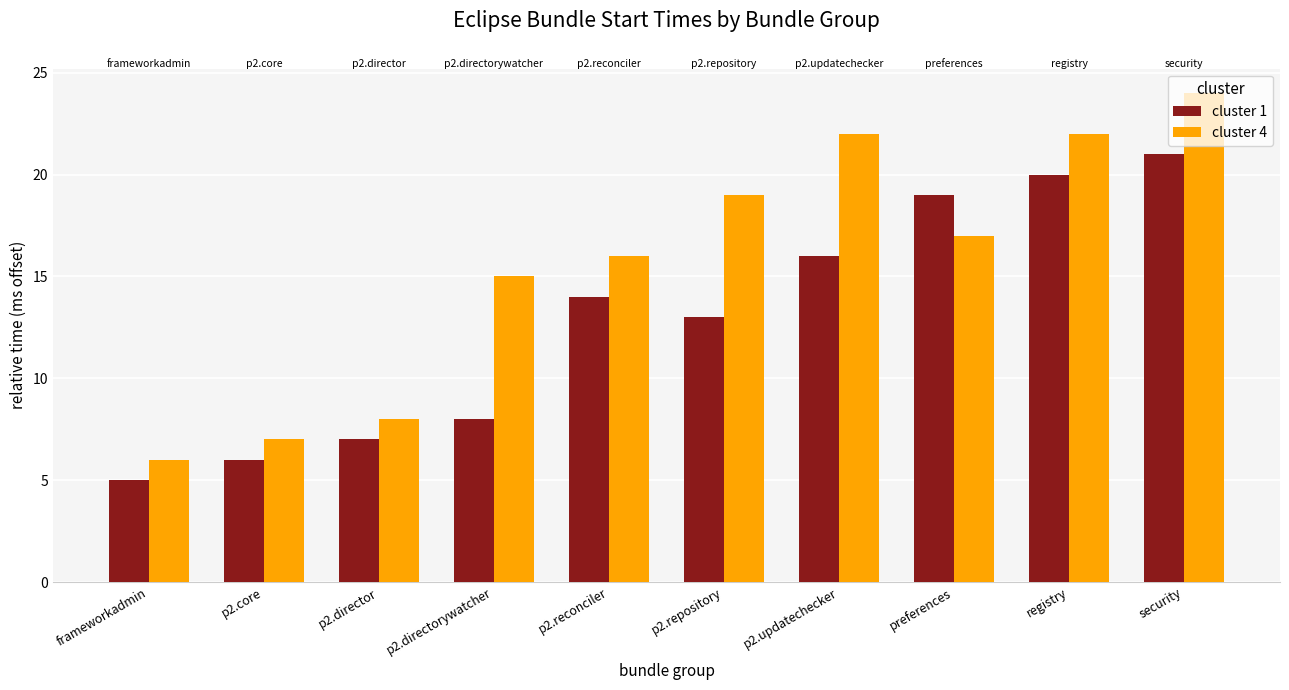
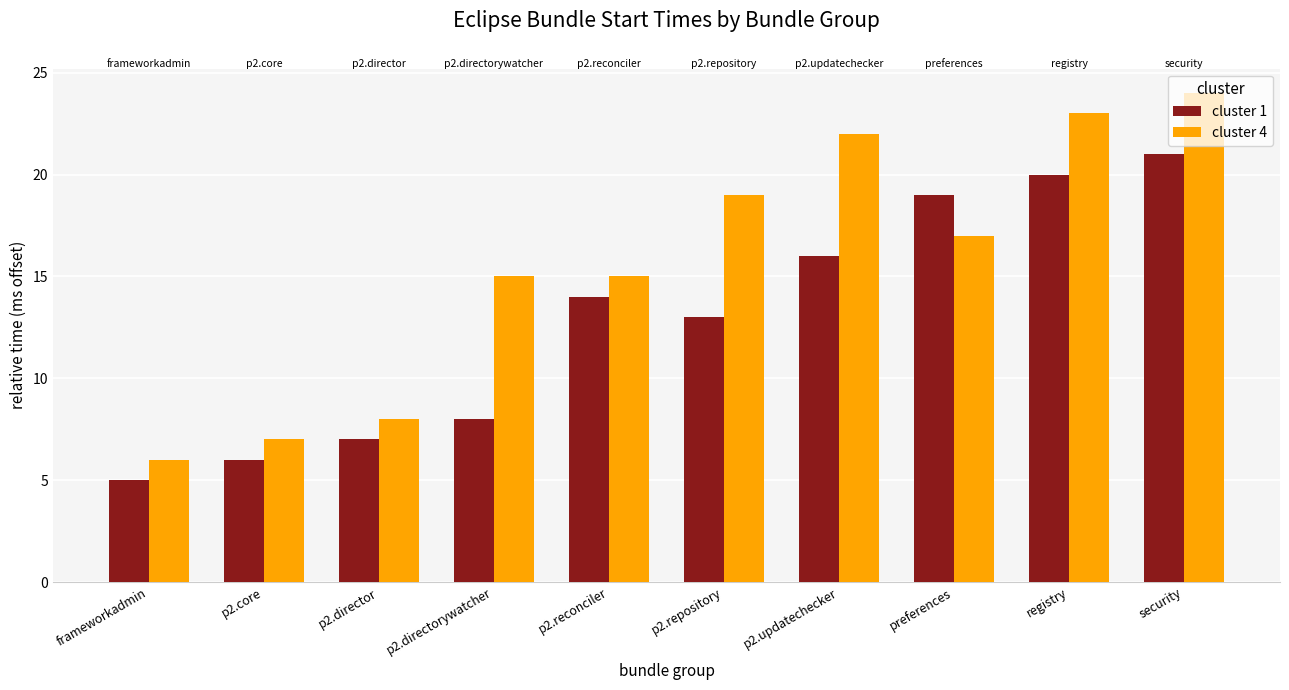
cluster 4, p2.reconciler: 16.0 -> 15.0
cluster 4, registry: 22.0 -> 23.0
